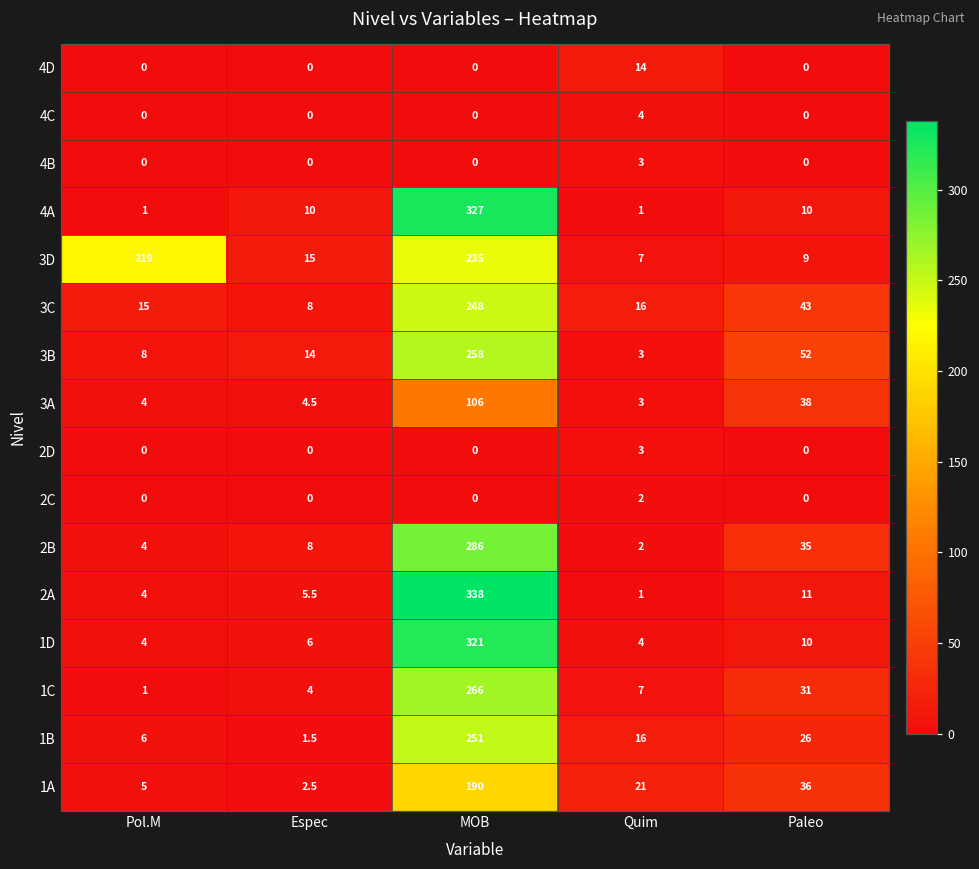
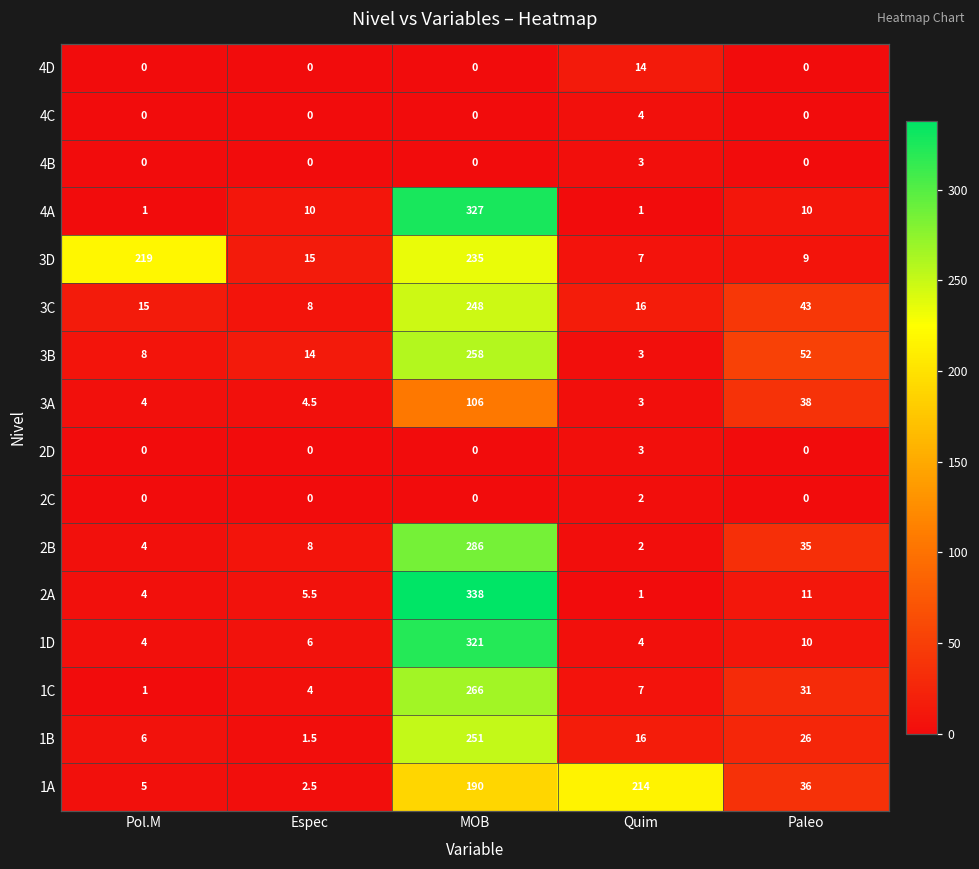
1A, Quim: 21 -> 214
